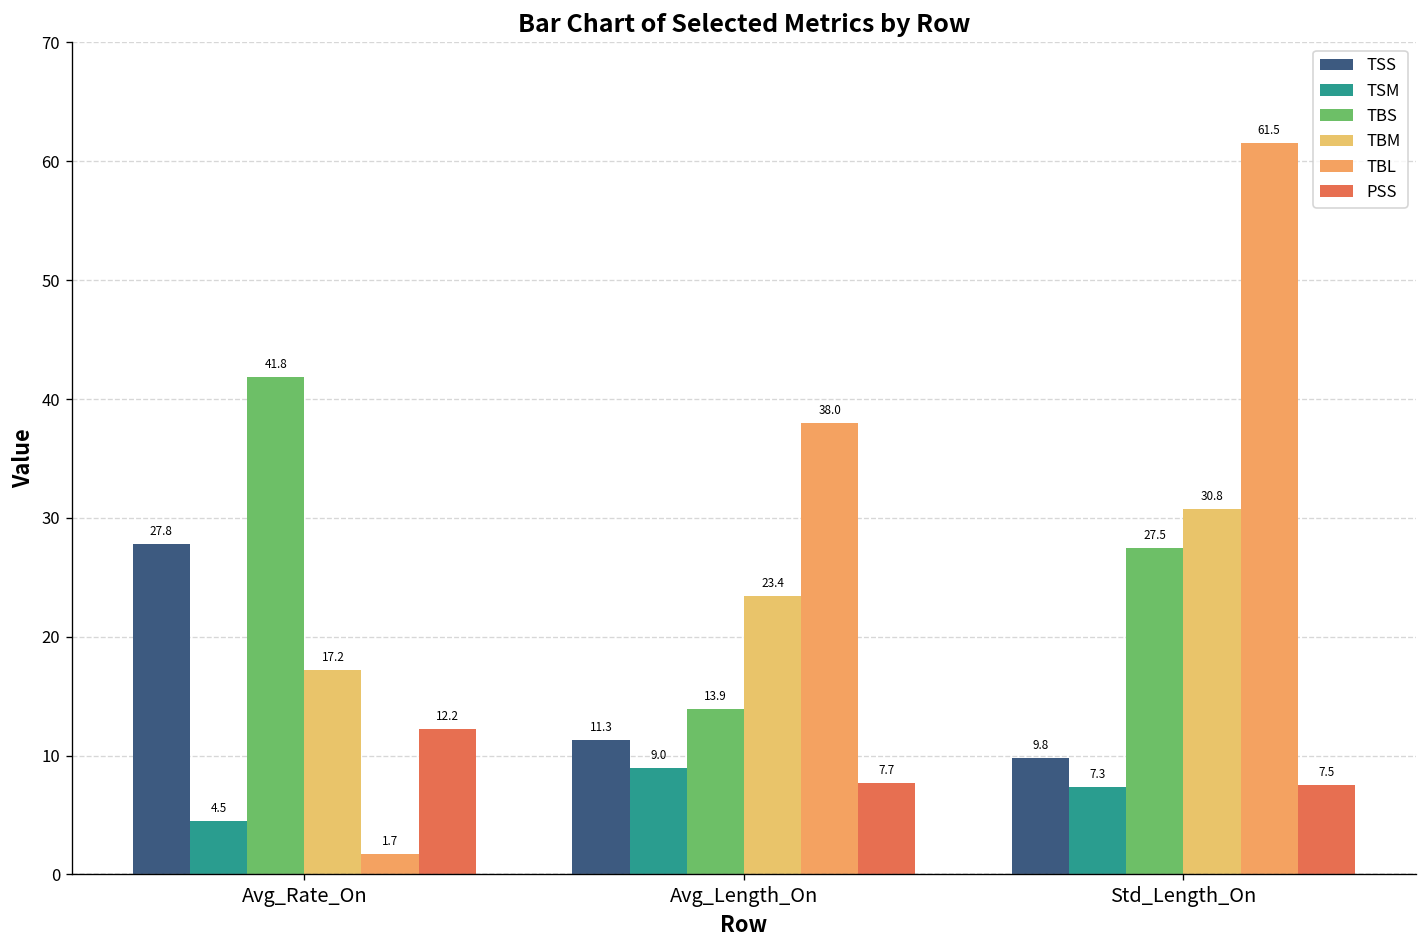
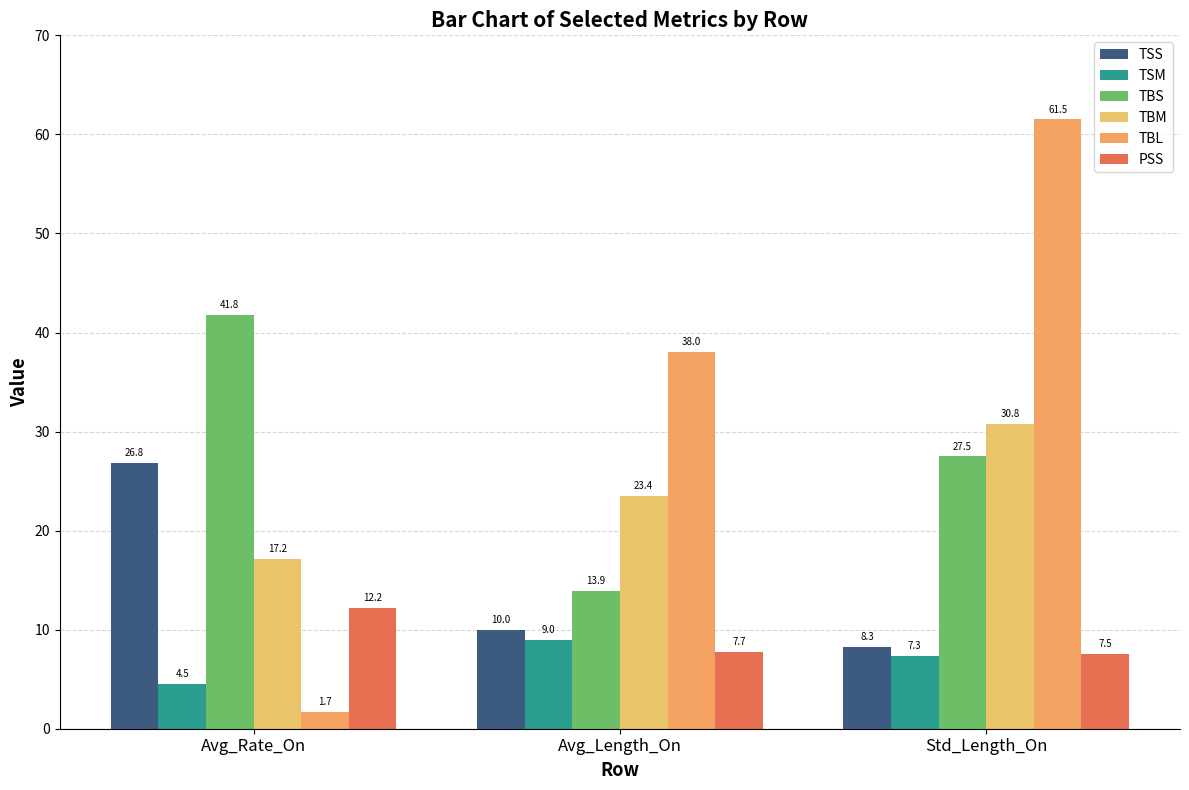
TSS, Avg_Rate_On: 27.8 -> 26.8
TSS, Avg_Length_On: 11.3 -> 10.0
TSS, Std_Length_On: 9.8 -> 8.3
